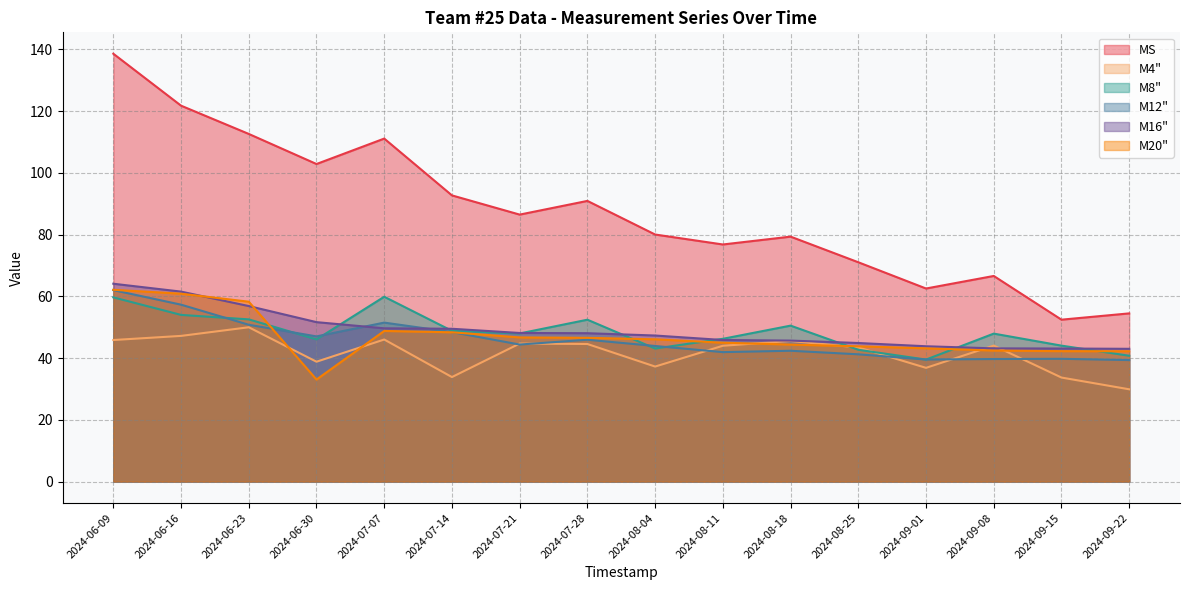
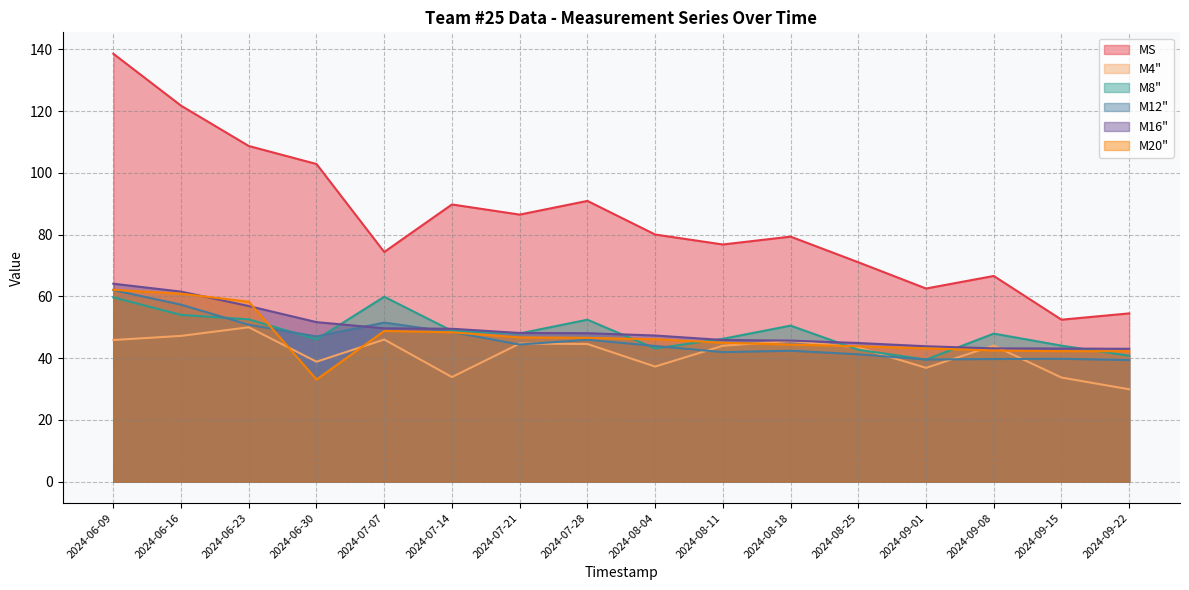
MS, 2024-06-23: 113 -> 109
MS, 2024-07-07: 111 -> 74
MS, 2024-07-14: 93 -> 90
